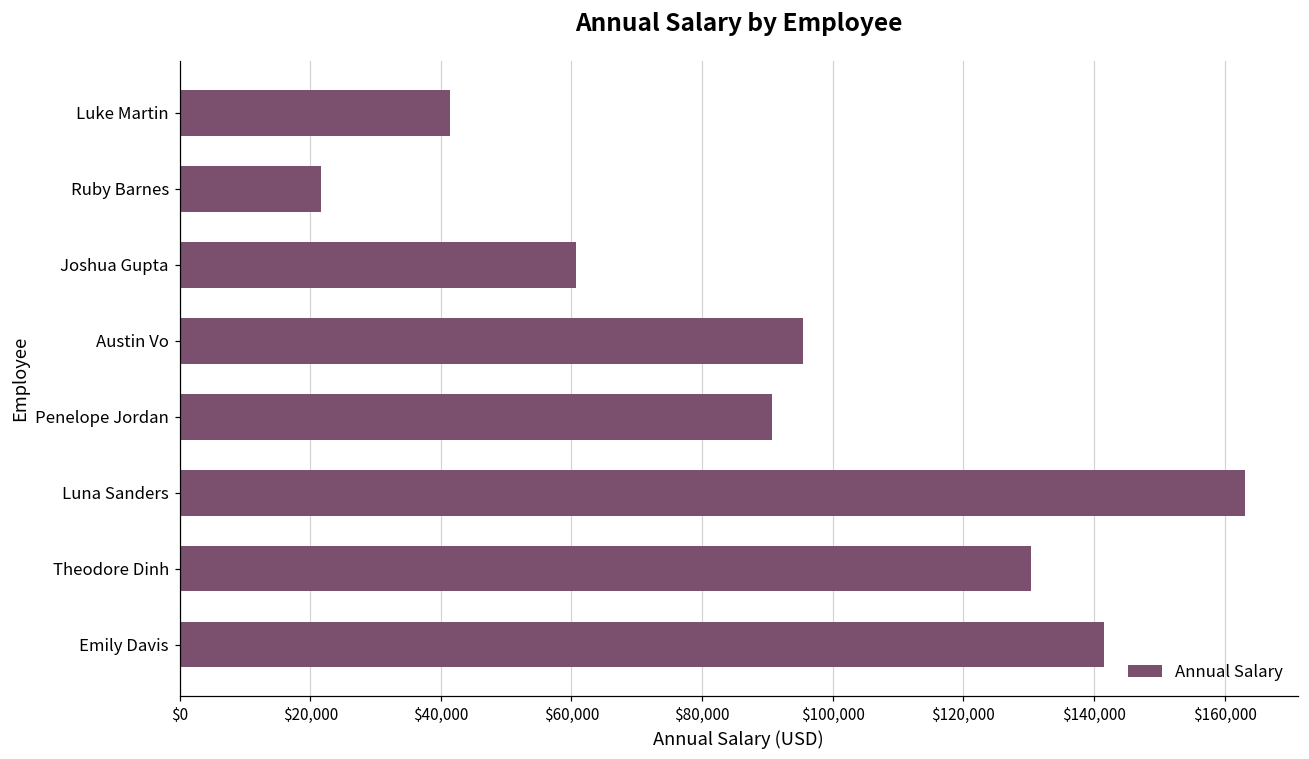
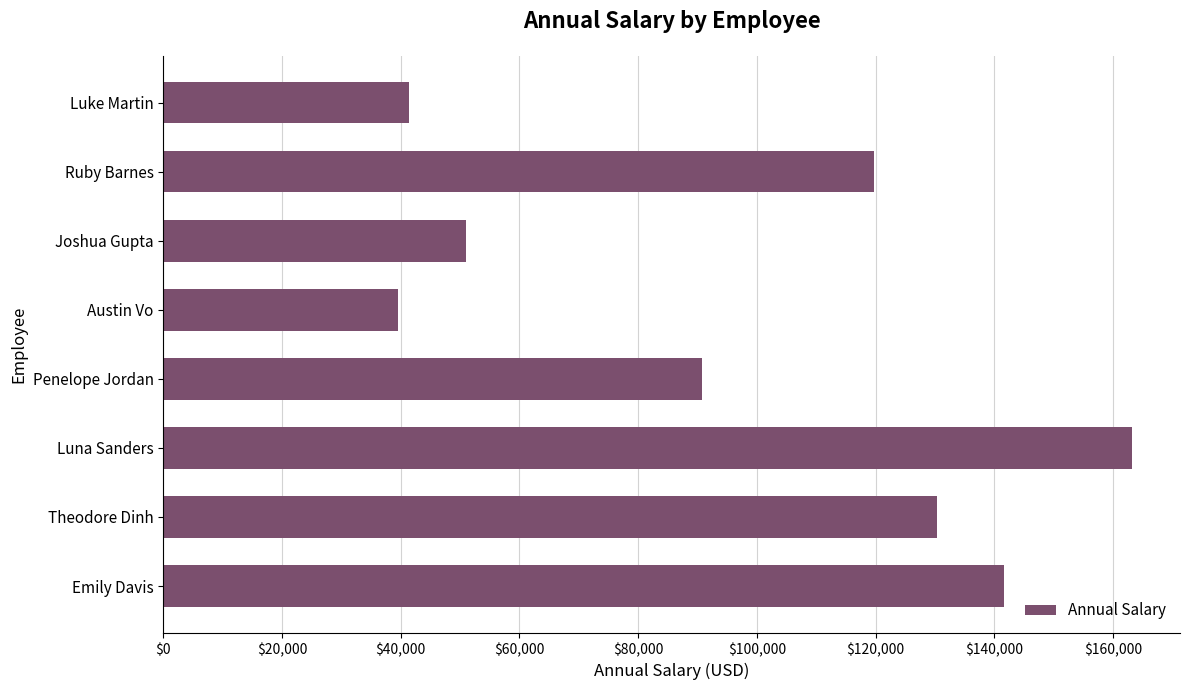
Ruby Barnes: $22,000 -> $120,000
Joshua Gupta: $61,000 -> $51,000
Austin Vo: $95,000 -> $40,000
